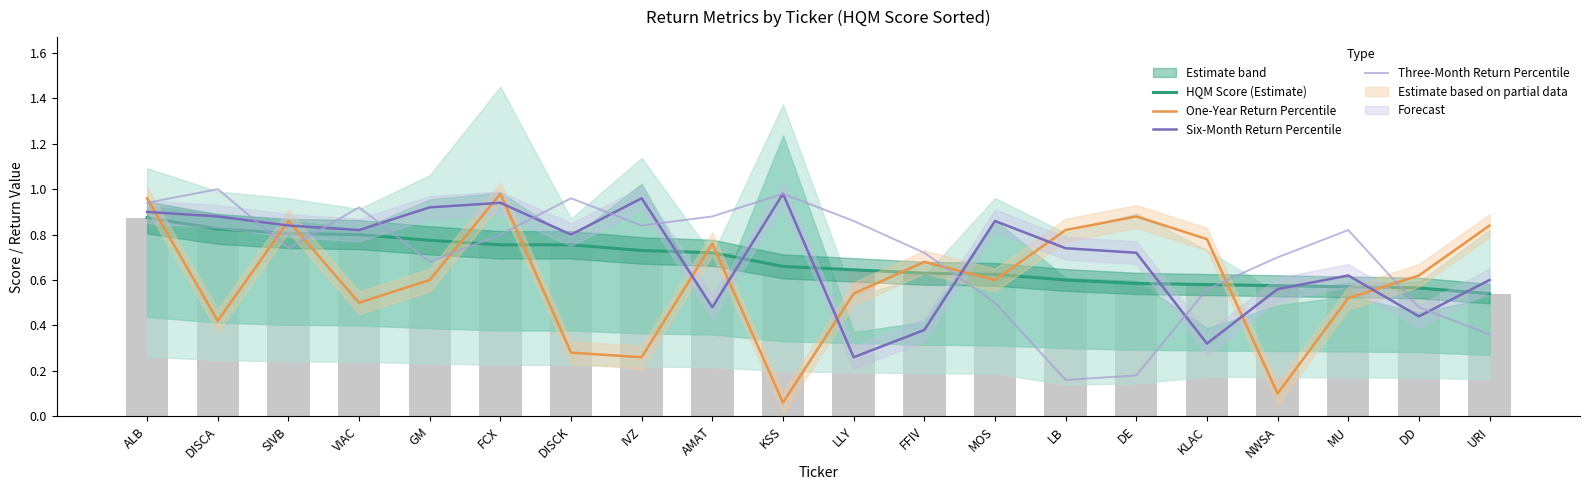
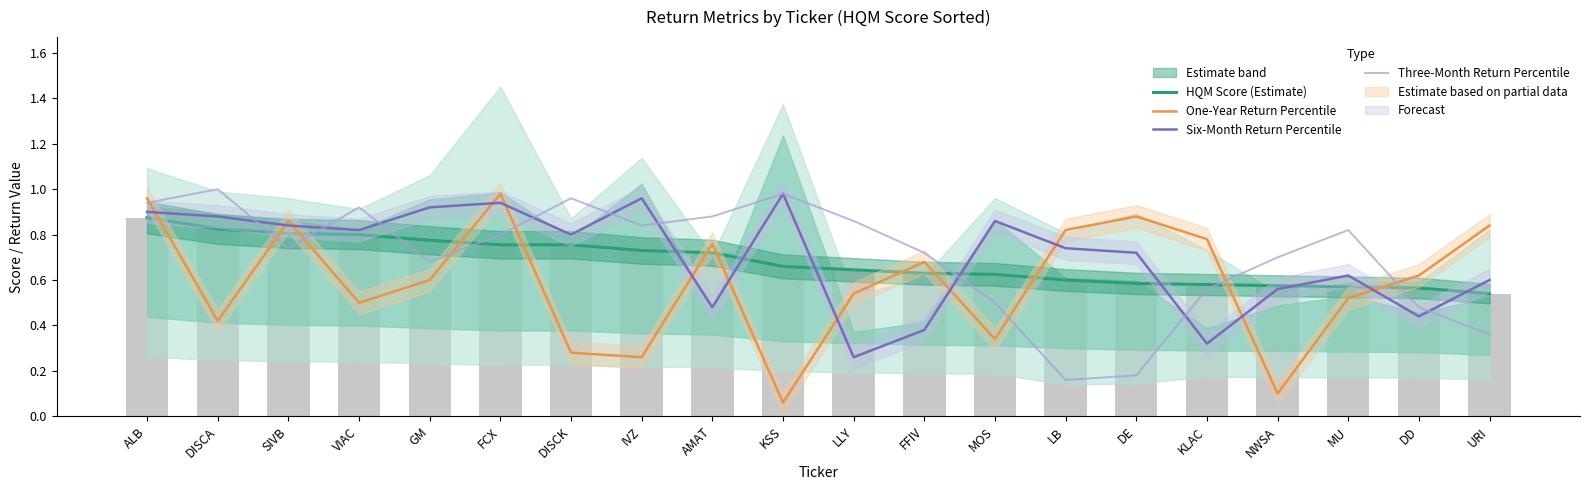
One-Year Return Percentile, MOS: 0.60 -> 0.34
